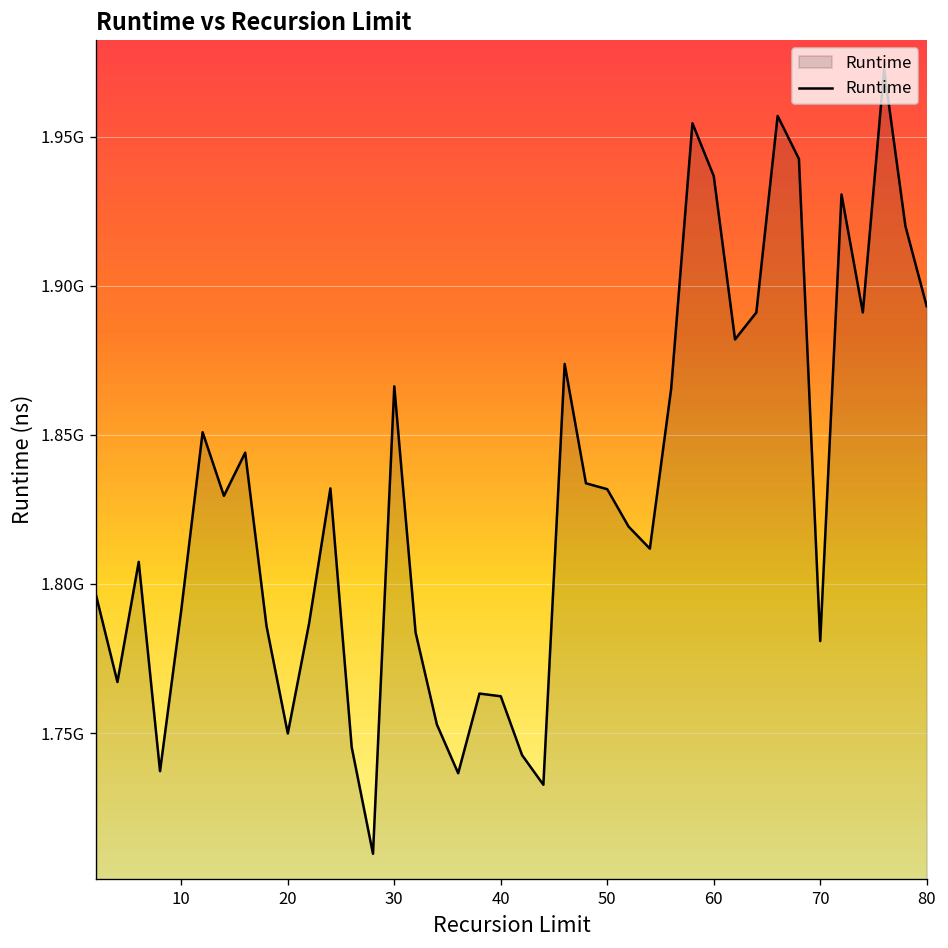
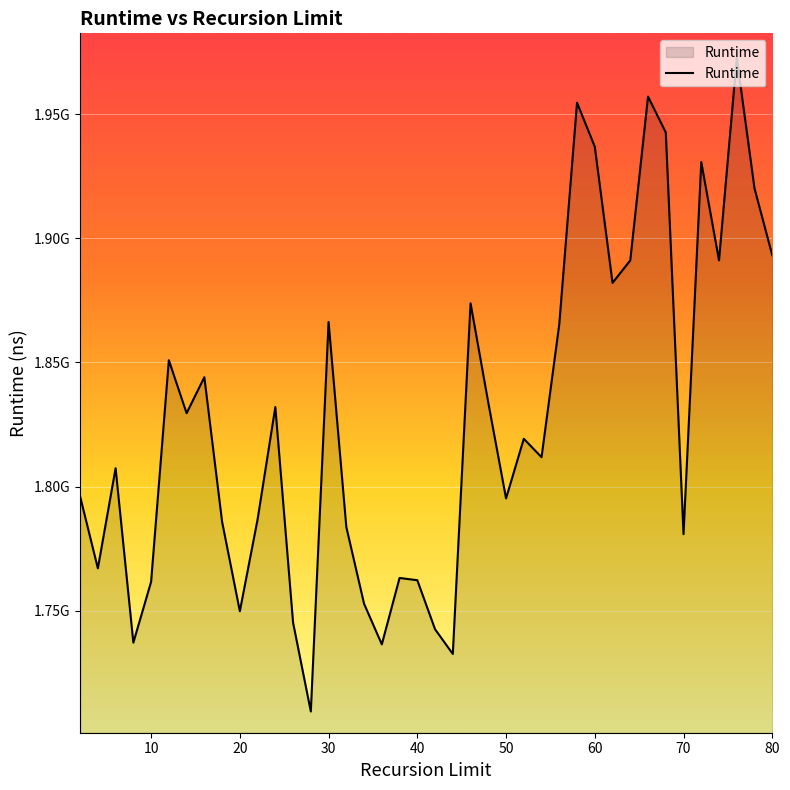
10: 1791000000 -> 1762000000
50: 1832000000 -> 1795000000
